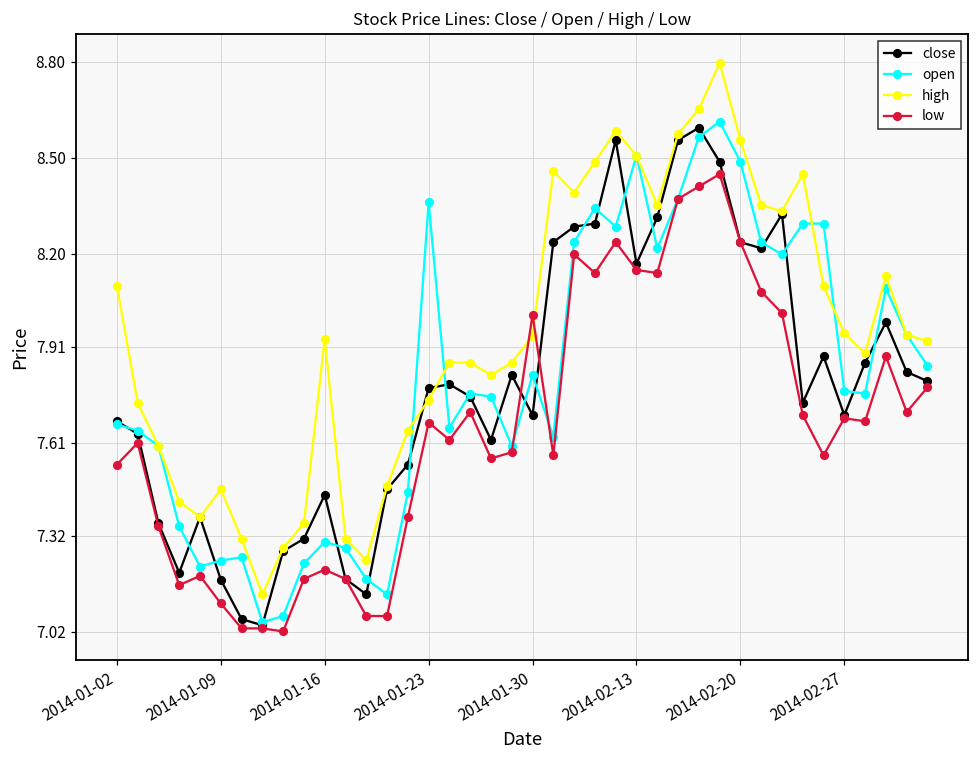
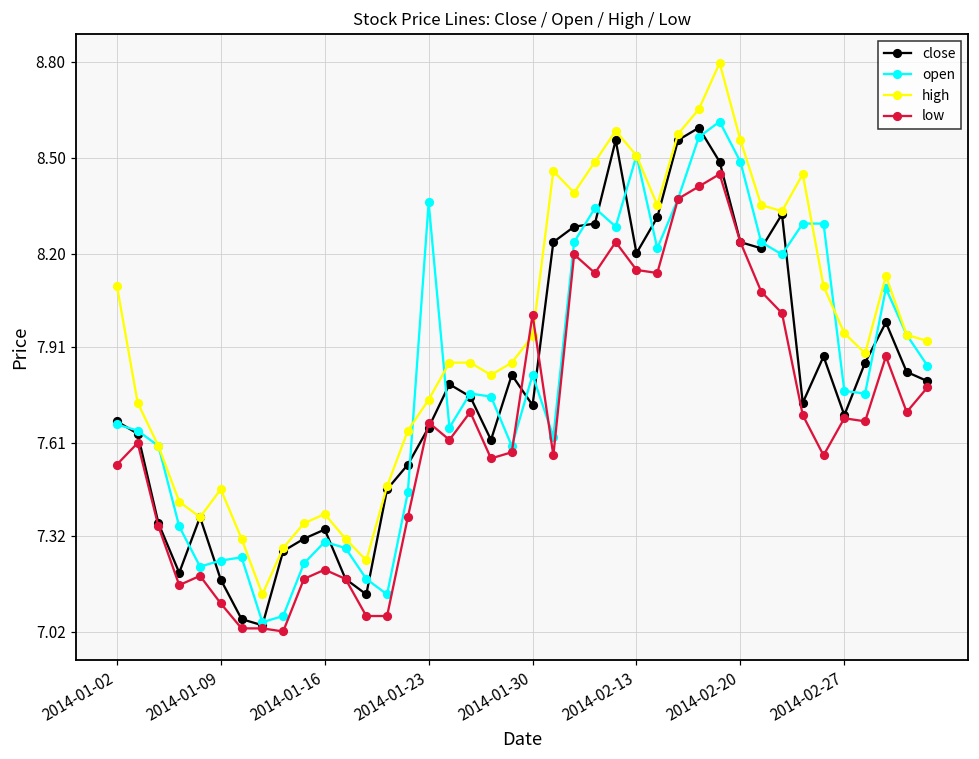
close, 2014-01-16: 7.45 -> 7.34
high, 2014-01-16: 7.93 -> 7.39
close, 2014-01-23: 7.78 -> 7.66
close, 2014-01-30: 7.70 -> 7.73
close, 2014-02-13: 8.17 -> 8.20
